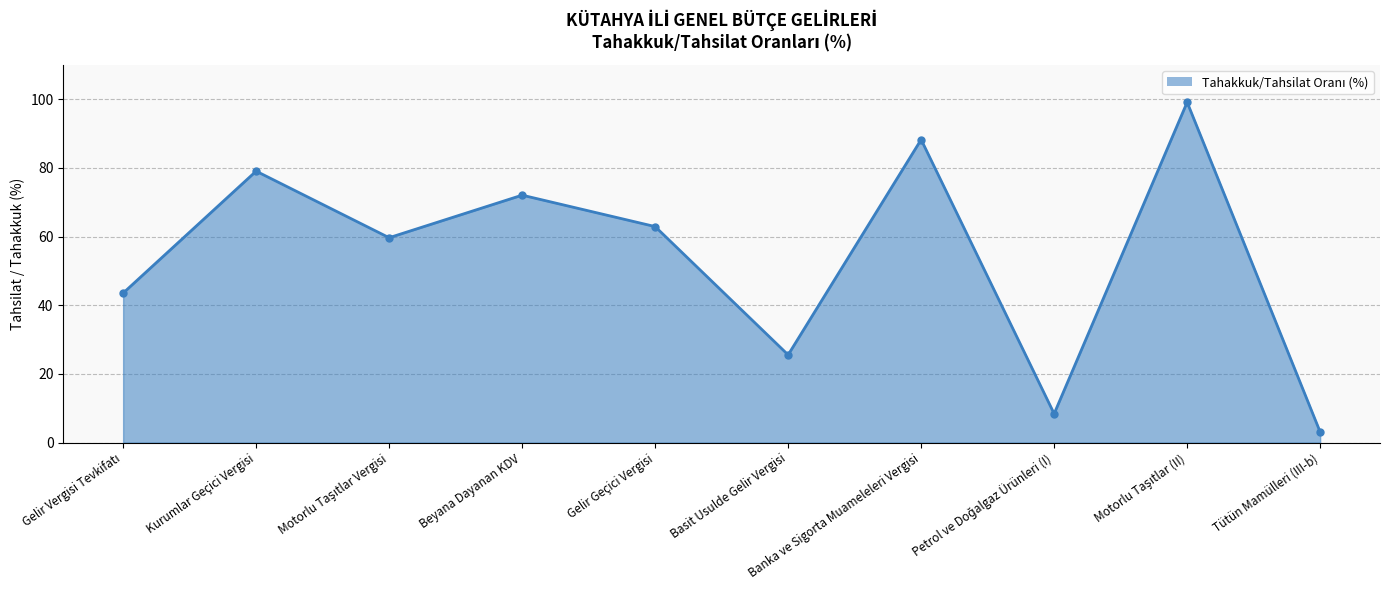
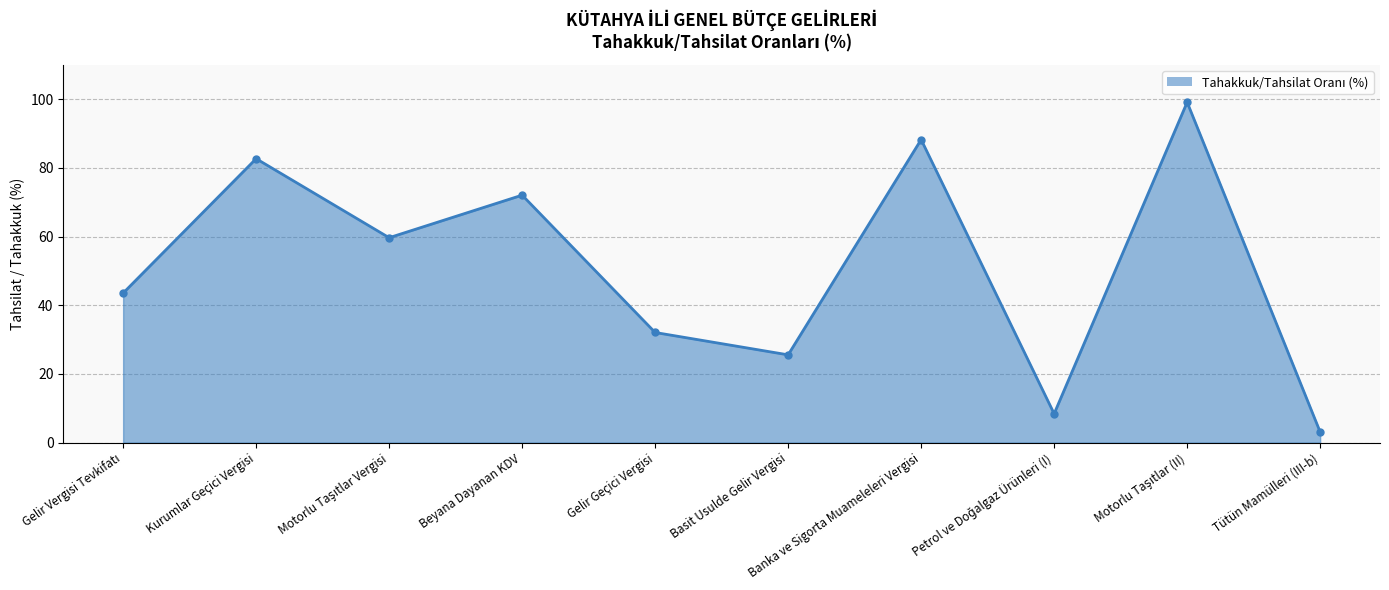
Kurumlar Geçici Vergisi: 79 -> 83
Gelir Geçici Vergisi: 63 -> 32
